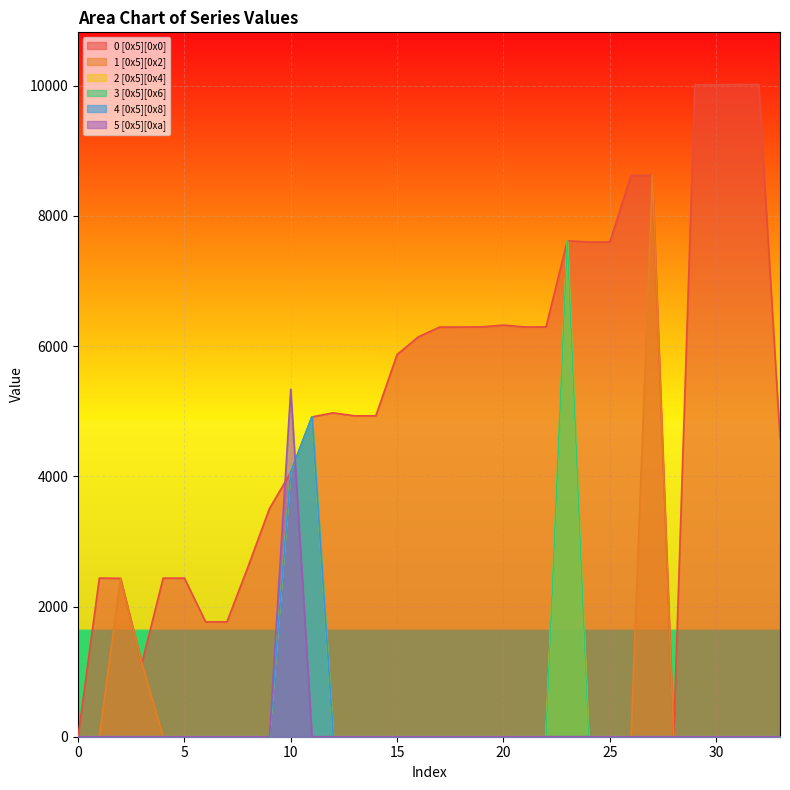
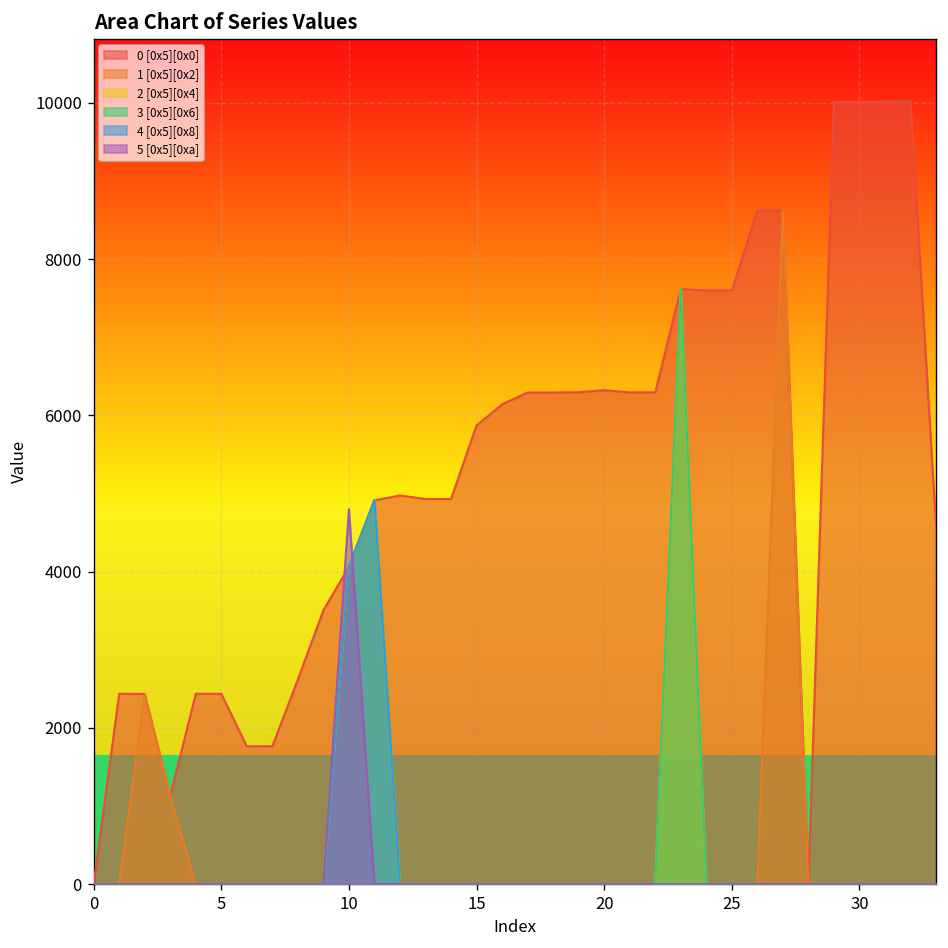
5 [0x5][0xa], 10: 5300 -> 4800
